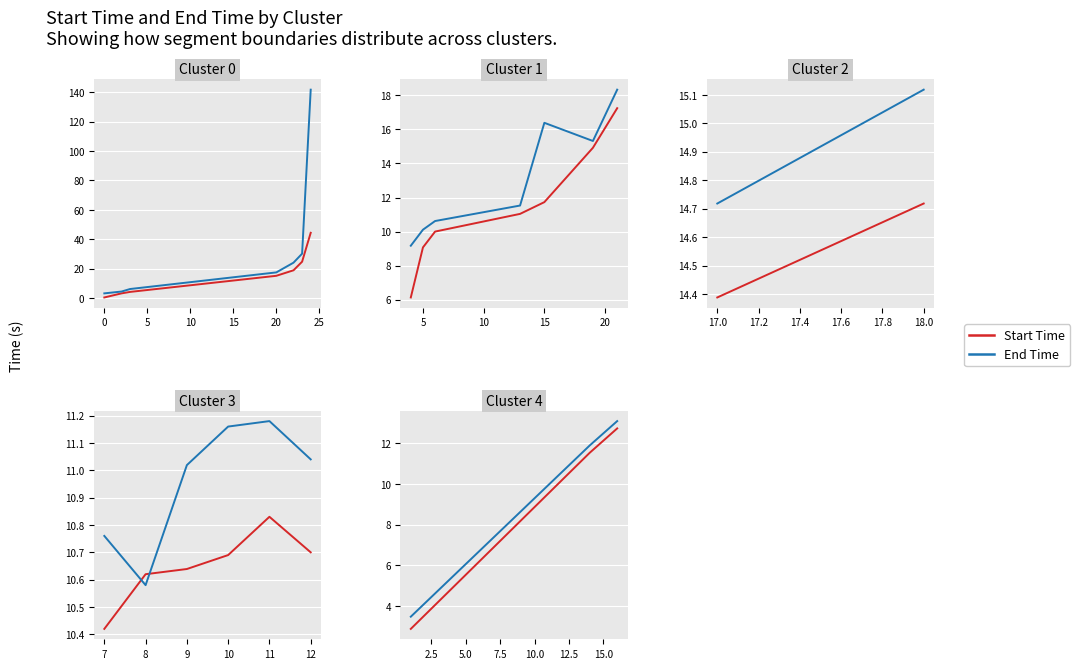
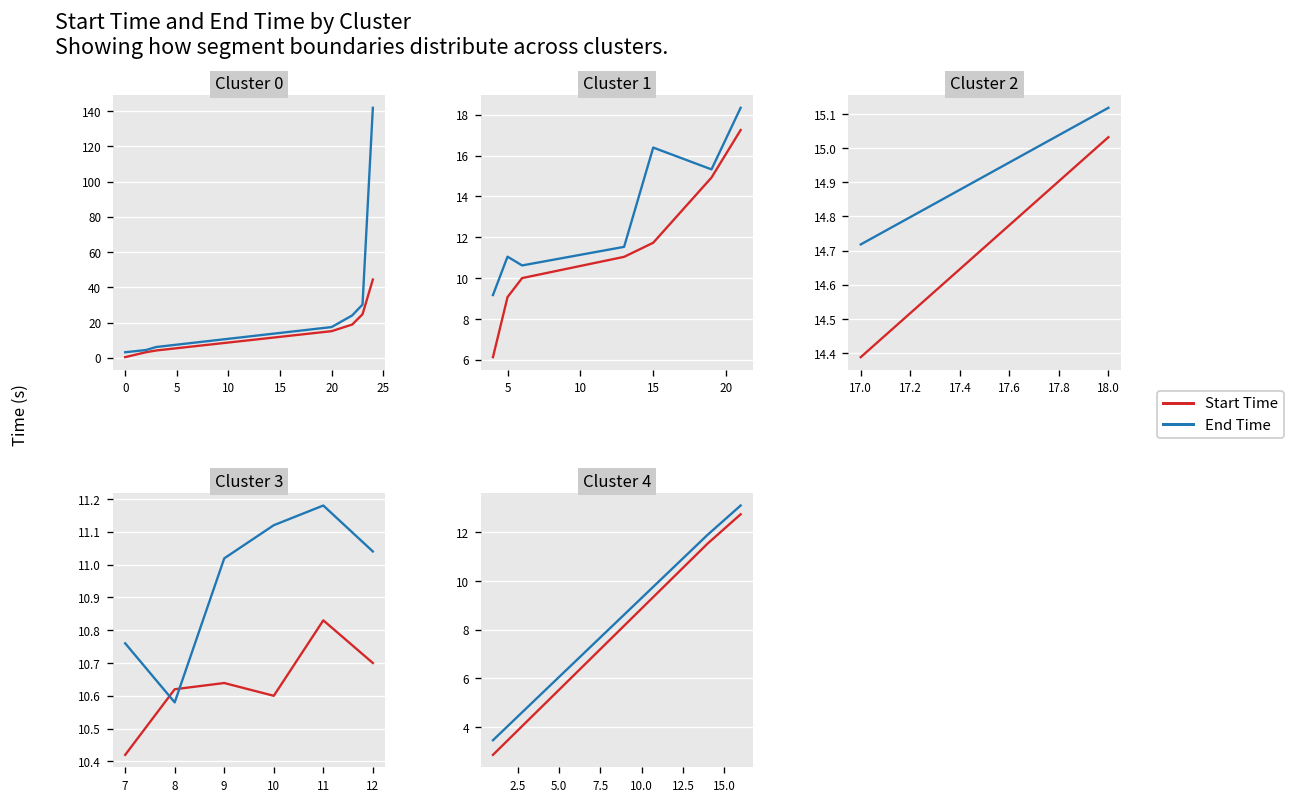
Cluster 1, End Time, 5: 10.1 -> 11.1
Cluster 2, Start Time, 18.0: 14.72 -> 15.03
Cluster 3, Start Time, 10: 10.69 -> 10.60
Cluster 3, End Time, 10: 11.16 -> 11.12
